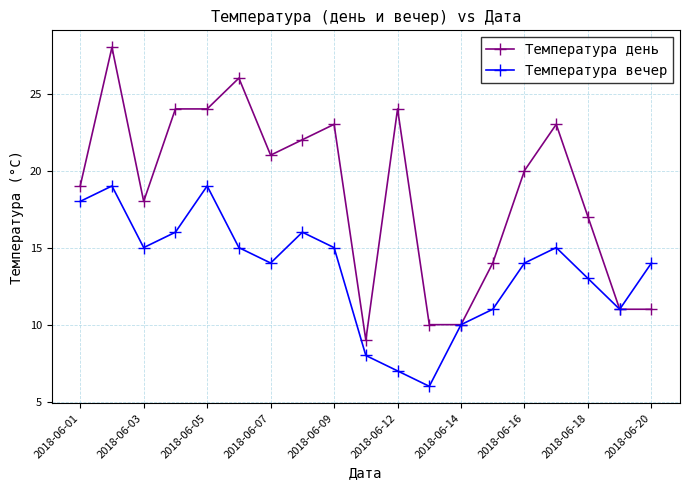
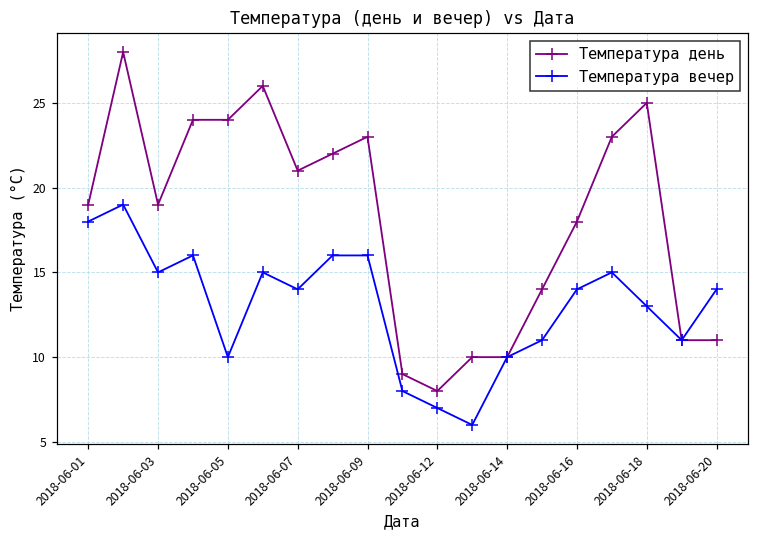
Температура день, 2018-06-03: 18 -> 19
Температура вечер, 2018-06-05: 19 -> 10
Температура вечер, 2018-06-09: 15 -> 16
Температура день, 2018-06-12: 24 -> 8
Температура день, 2018-06-16: 20 -> 18
Температура день, 2018-06-18: 17 -> 25
